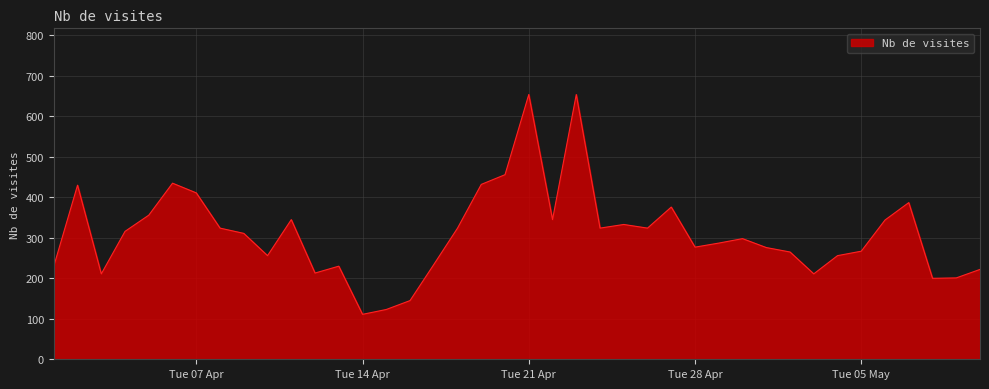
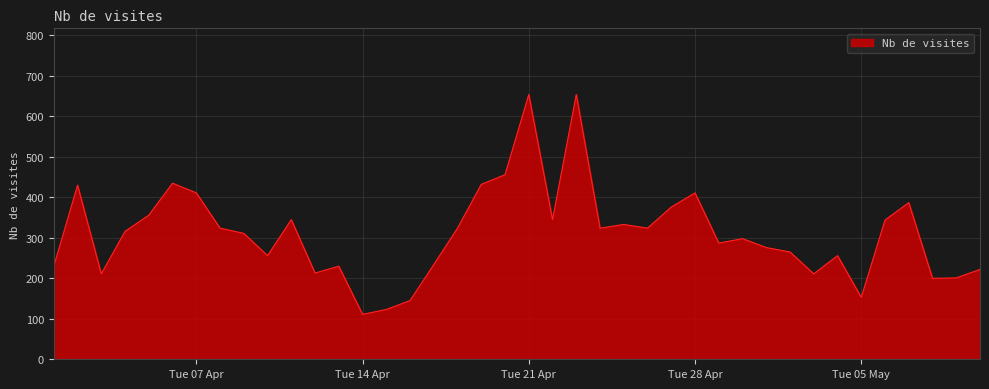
Tue 28 Apr: 280 -> 410
Tue 05 May: 270 -> 150
